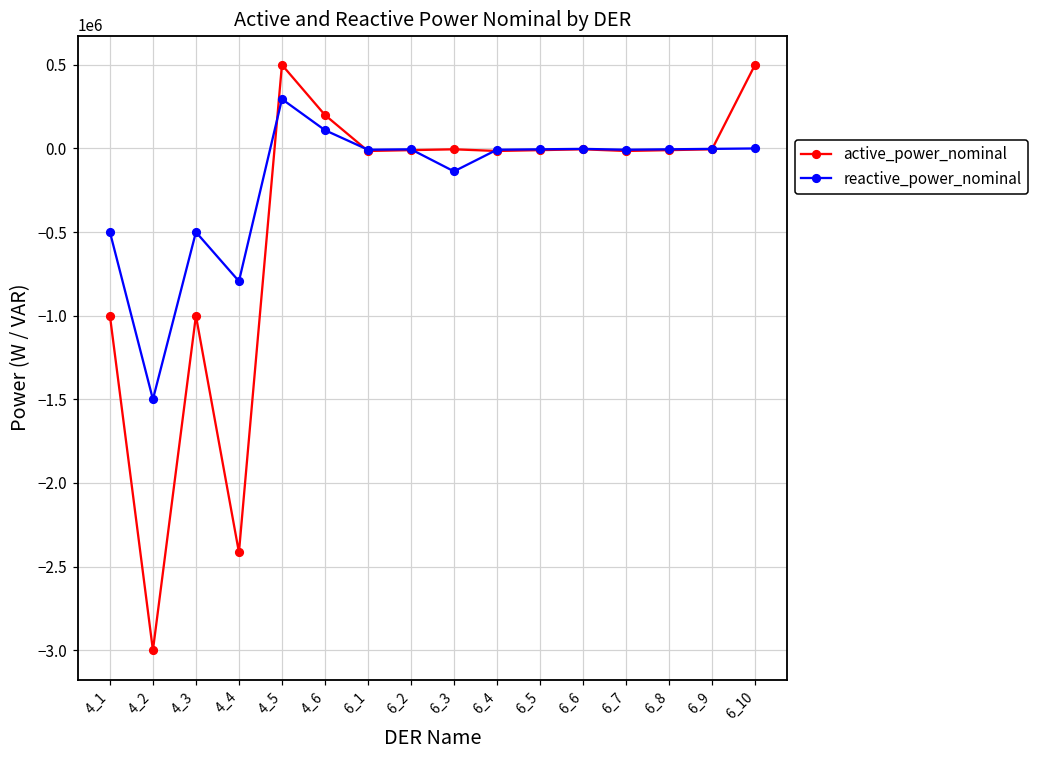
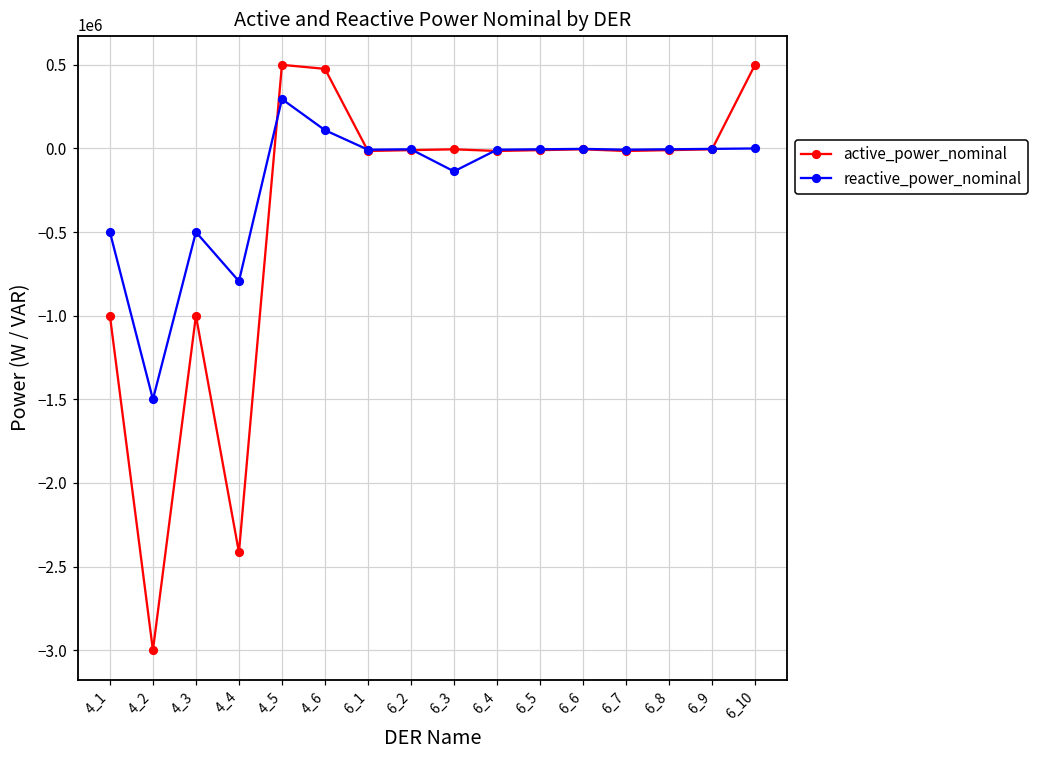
active_power_nominal, 4_6: 200000 -> 480000
